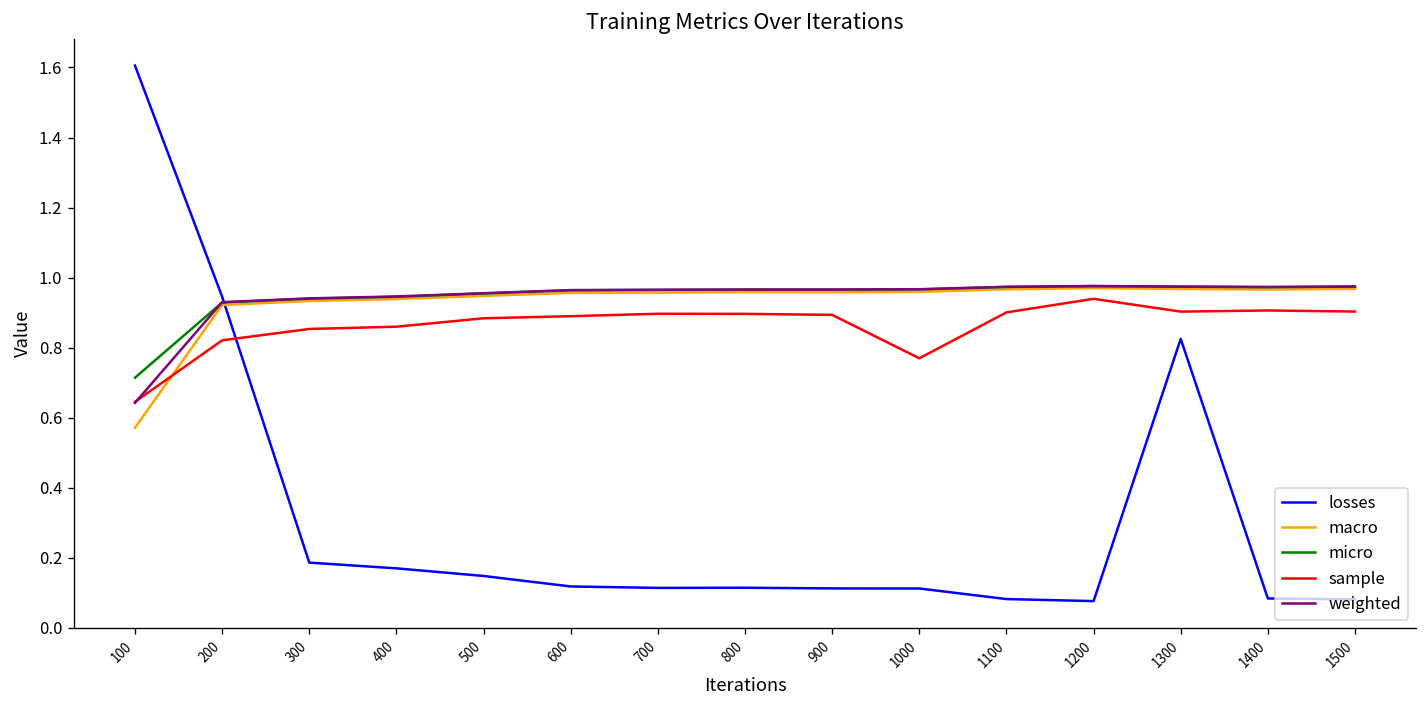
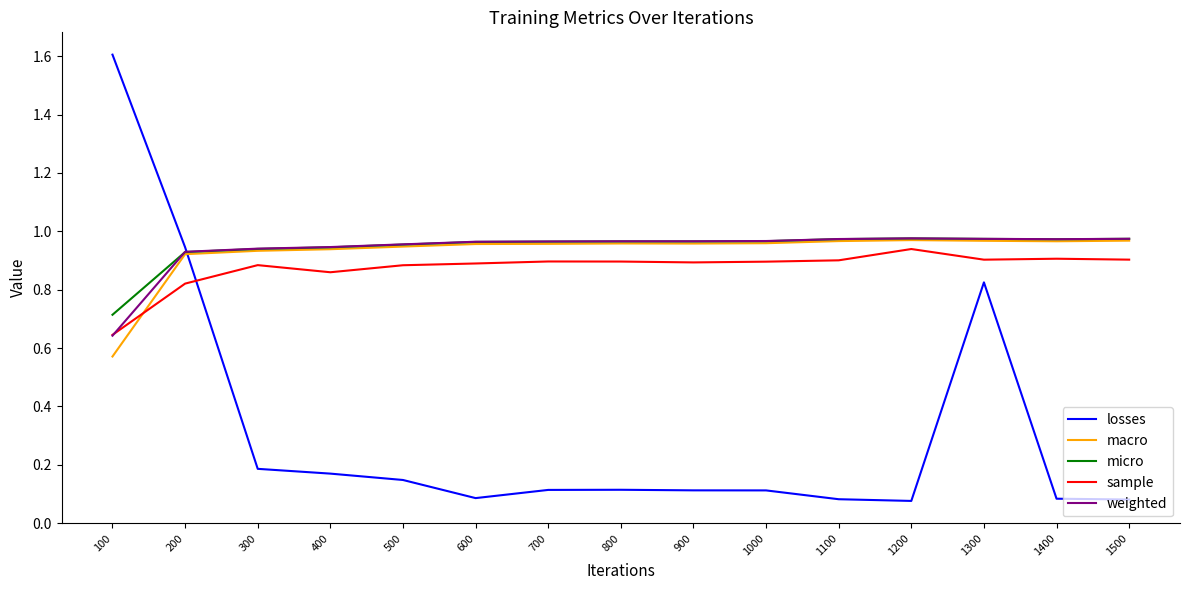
sample, 300: 0.85 -> 0.88
losses, 600: 0.12 -> 0.09
sample, 1000: 0.77 -> 0.90
